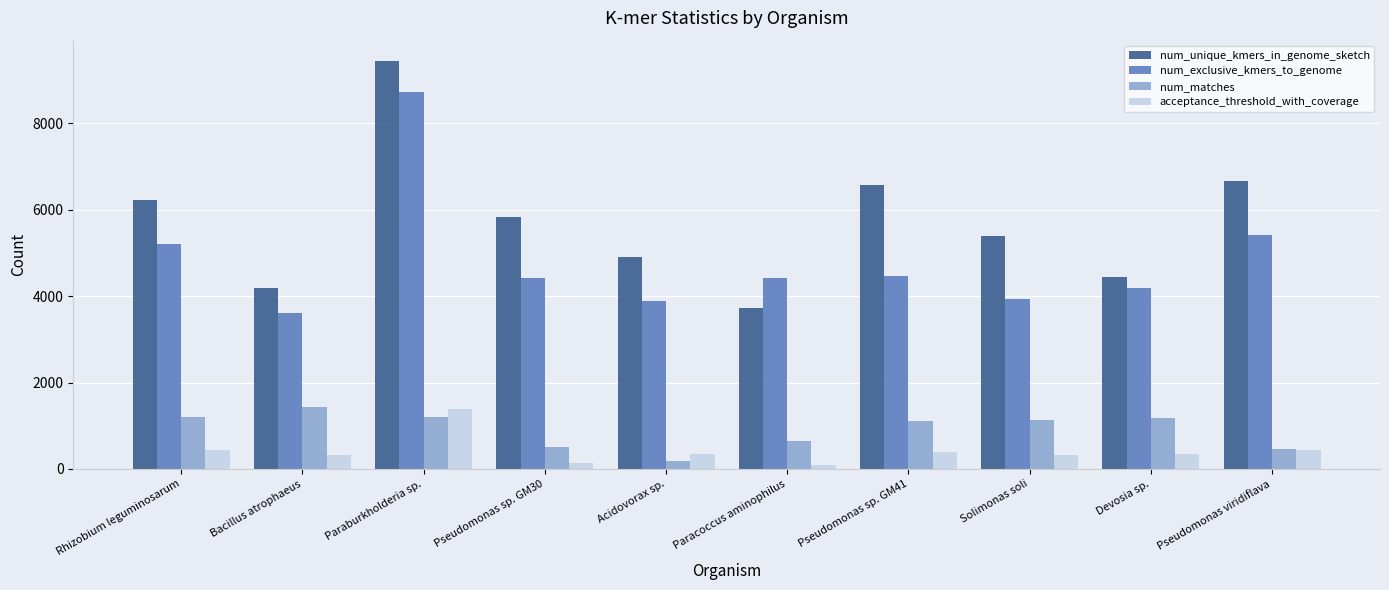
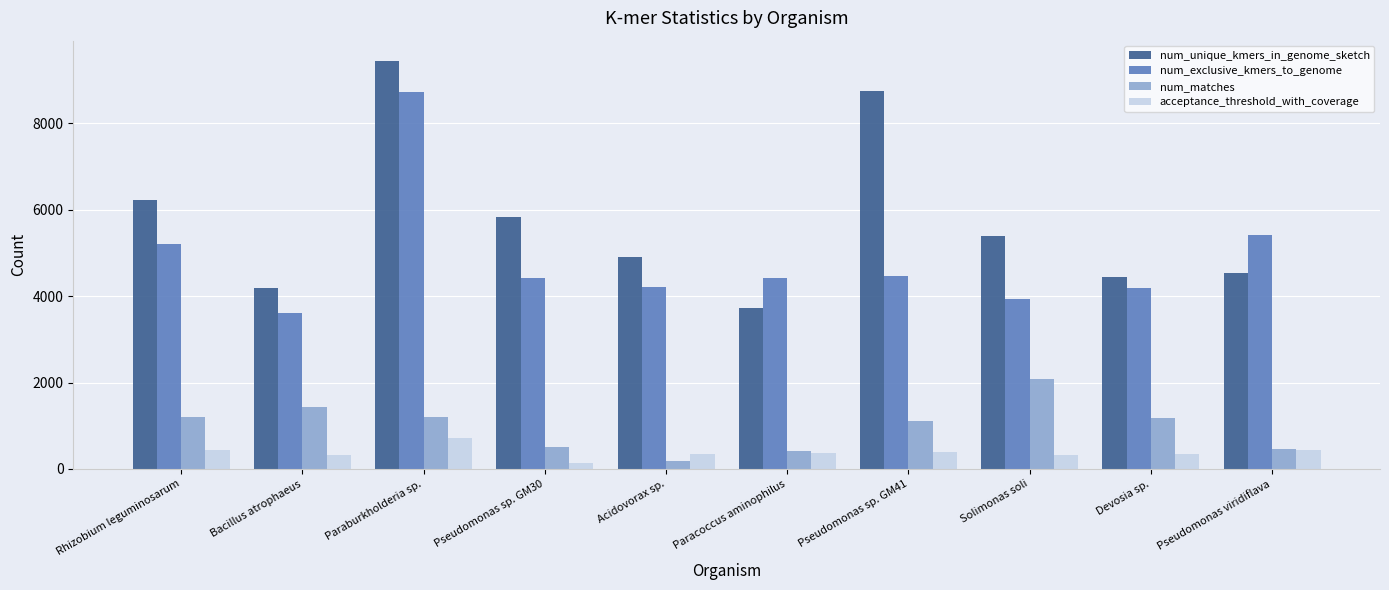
acceptance_threshold_with_coverage, Paraburkholderia sp.: 1400 -> 700
num_exclusive_kmers_to_genome, Acidovorax sp.: 3900 -> 4200
num_matches, Paracoccus aminophilus: 600 -> 400
acceptance_threshold_with_coverage, Paracoccus aminophilus: 100 -> 400
num_unique_kmers_in_genome_sketch, Pseudomonas sp. GM41: 6600 -> 8800
num_matches, Solimonas soli: 1100 -> 2100
num_unique_kmers_in_genome_sketch, Pseudomonas viridiflava: 6700 -> 4500
